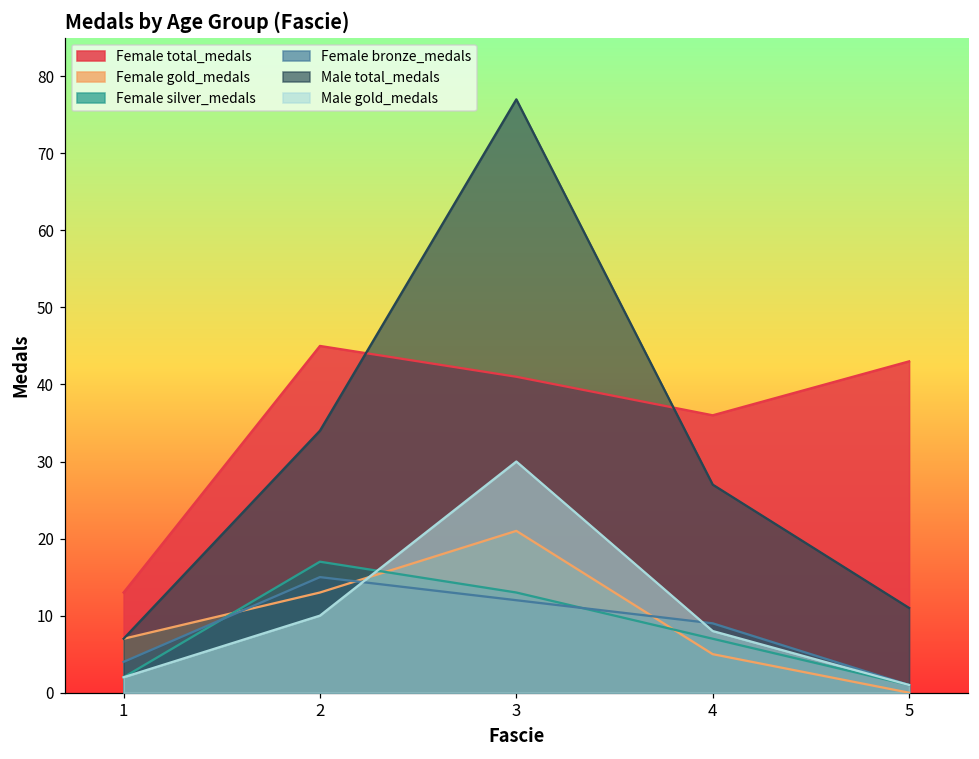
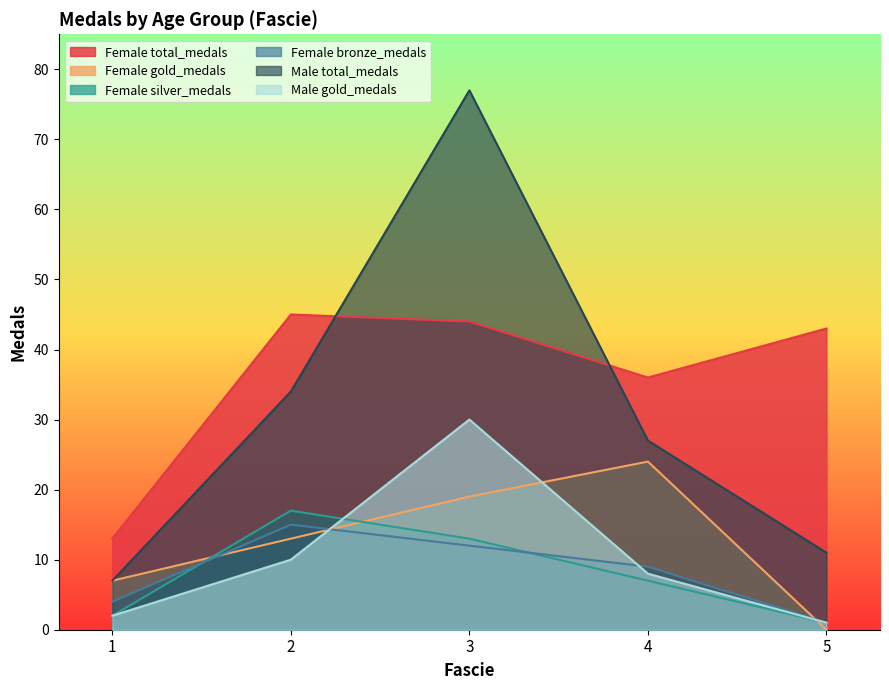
Female total_medals, 3: 41 -> 44
Female gold_medals, 3: 21 -> 19
Female gold_medals, 4: 5 -> 24
